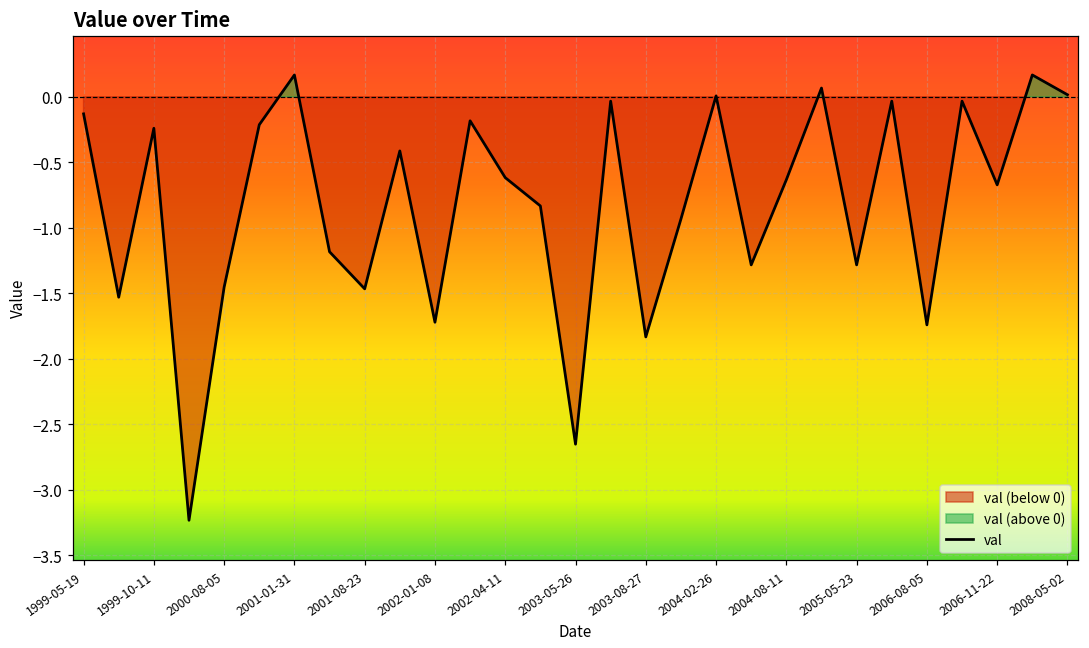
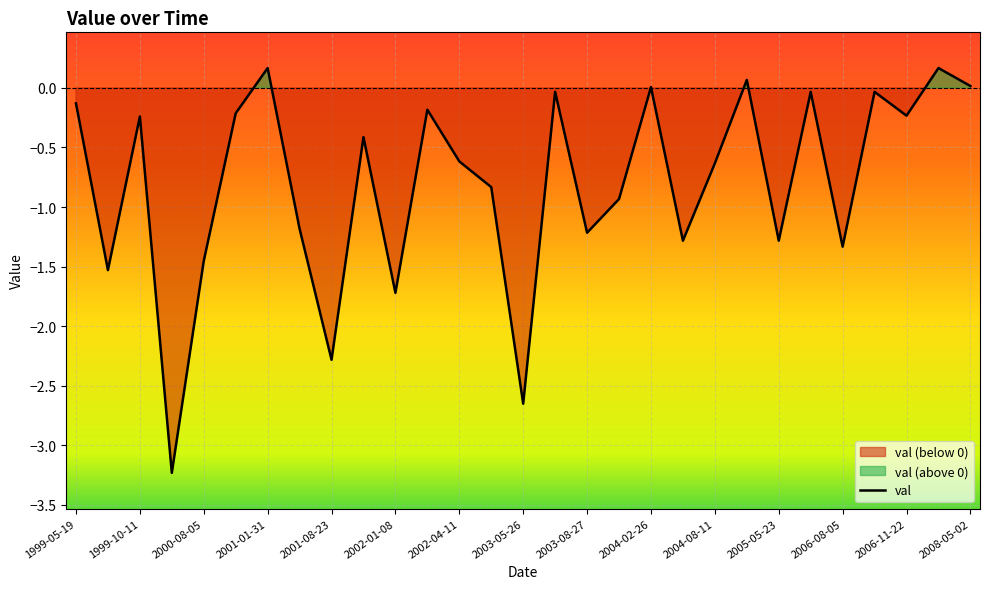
2001-08-23: -1.47 -> -2.28
2003-08-27: -1.83 -> -1.22
2006-08-05: -1.74 -> -1.33
2006-11-22: -0.67 -> -0.23
